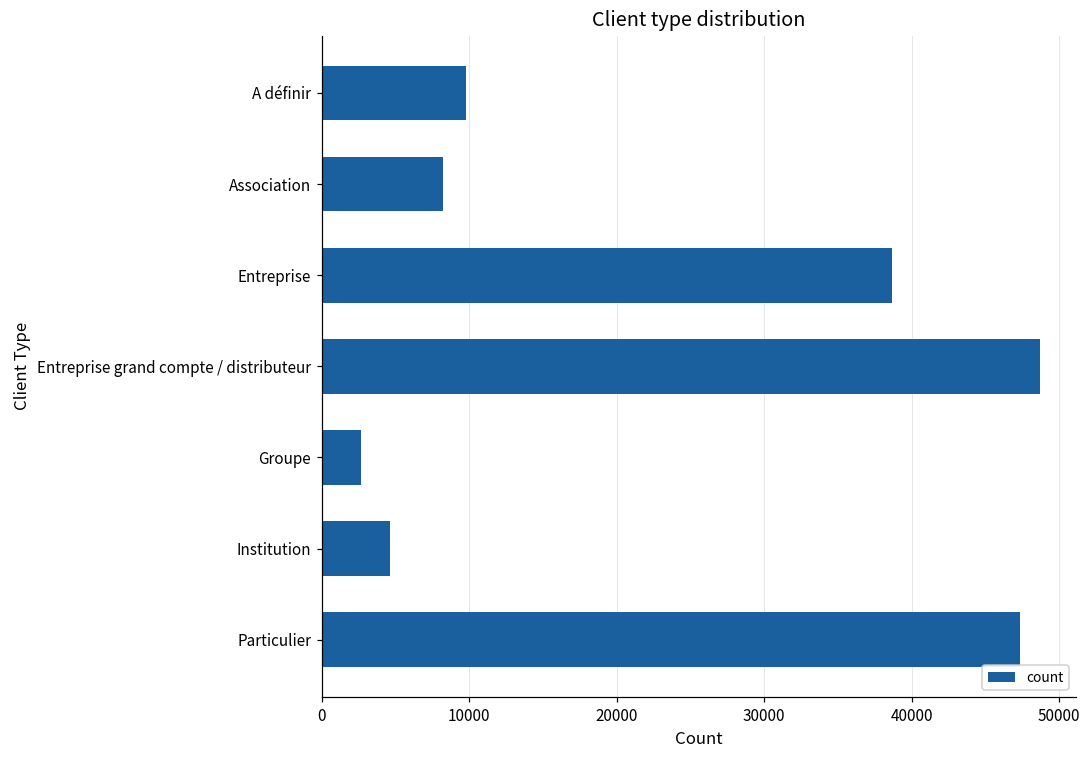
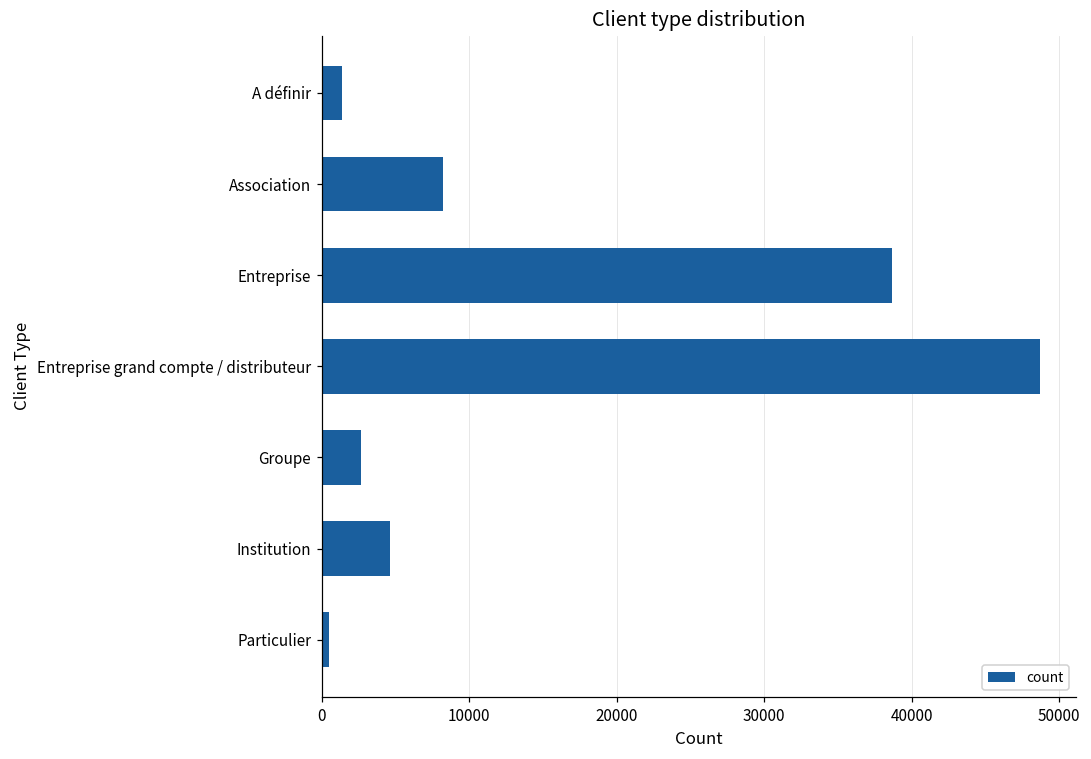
A définir: 9800 -> 1400
Particulier: 47300 -> 500
